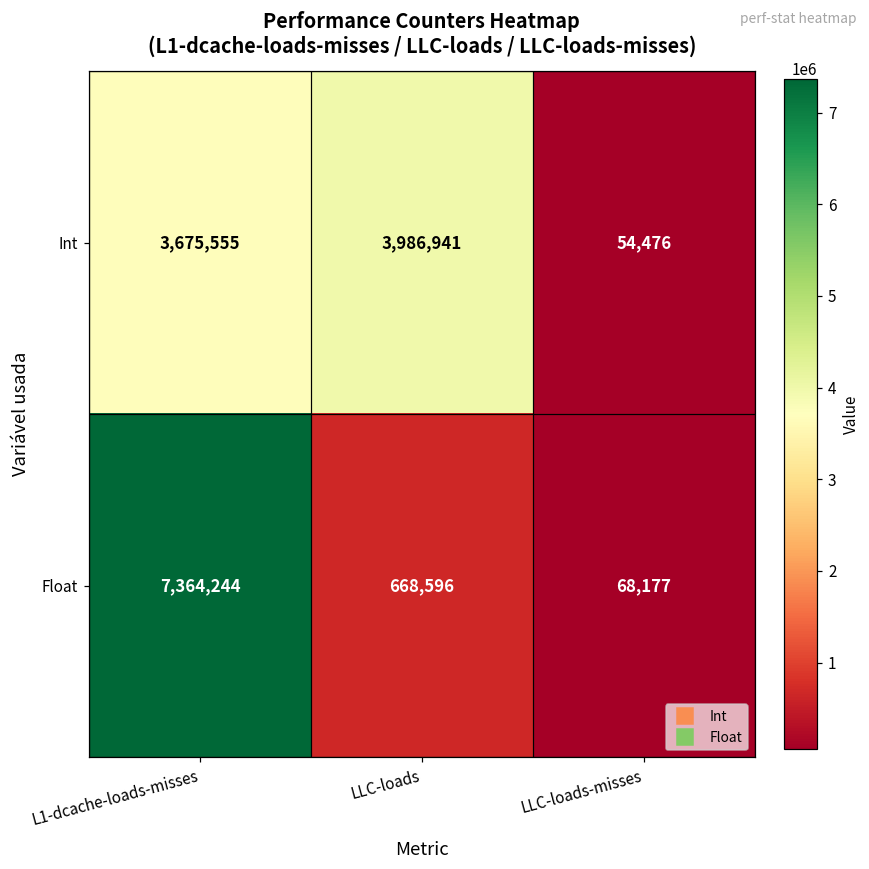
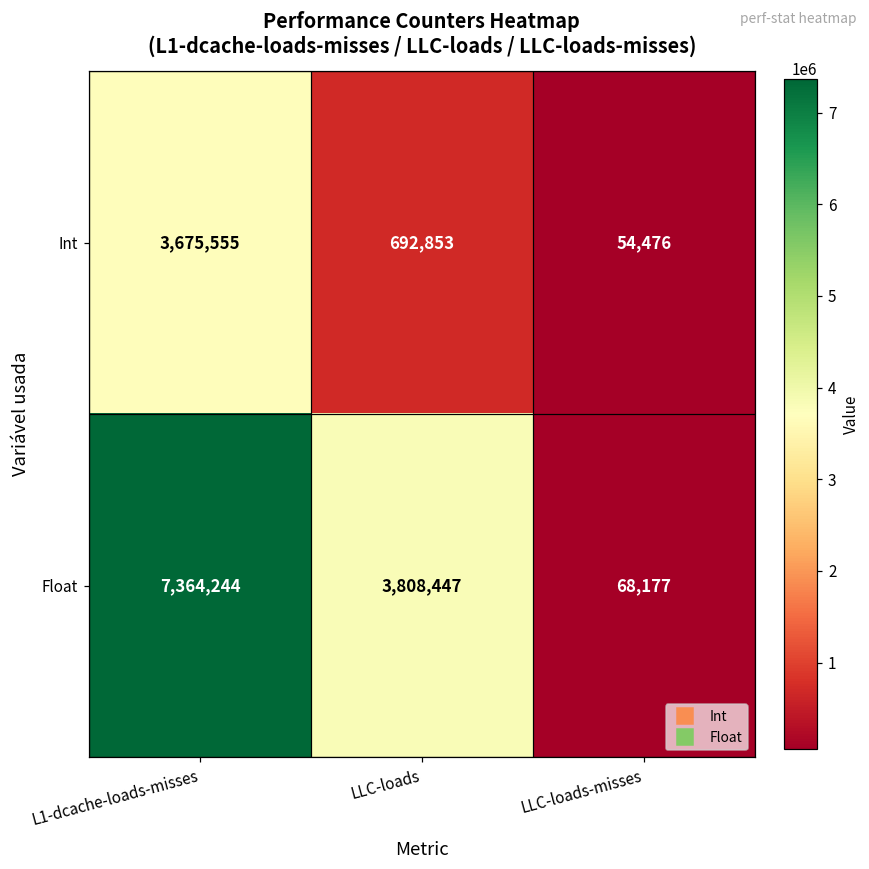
Int, LLC-loads: 3,986,941 -> 692,853
Float, LLC-loads: 668,596 -> 3,808,447
